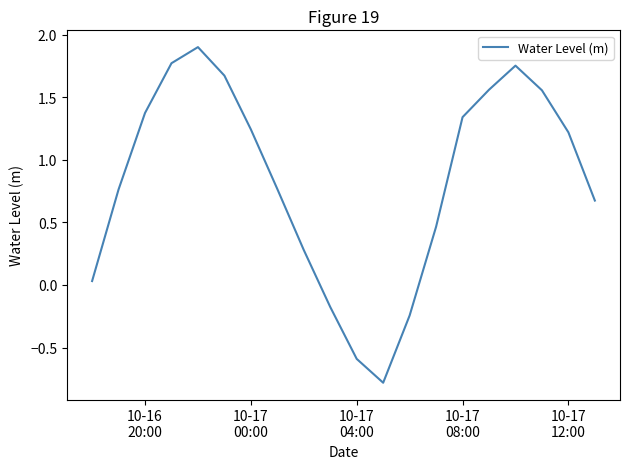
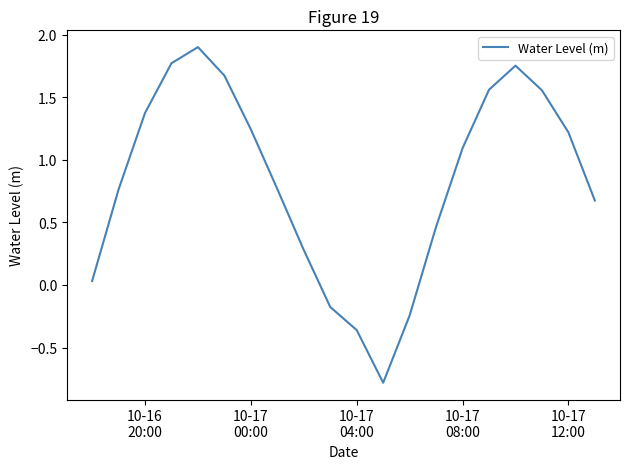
10-17 04:00: -0.59 -> -0.36
10-17 08:00: 1.34 -> 1.09
